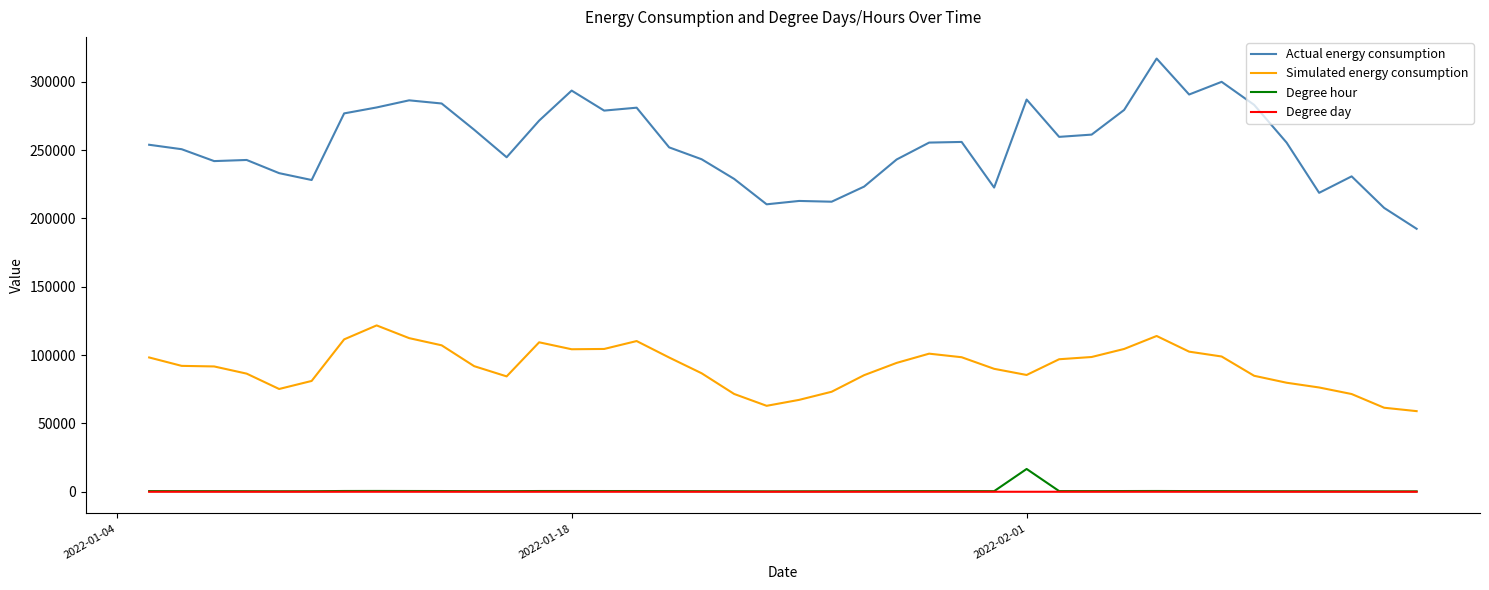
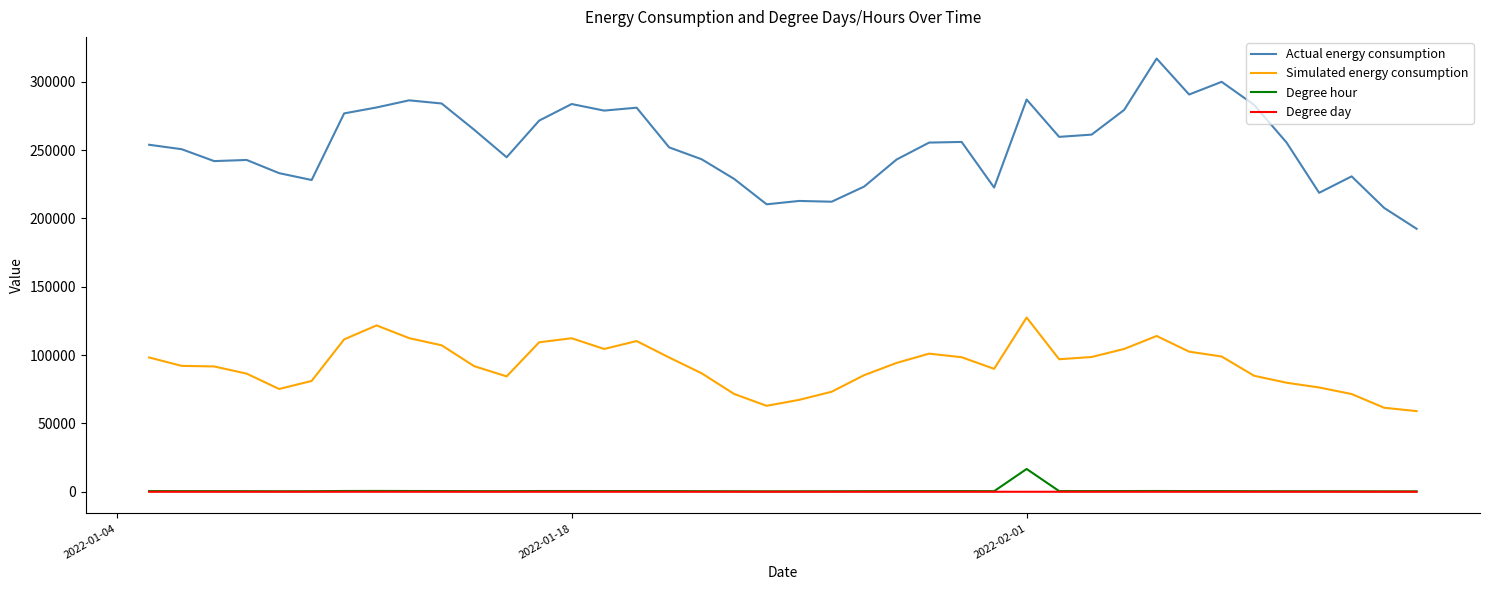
Actual energy consumption, 2022-01-18: 293000 -> 284000
Simulated energy consumption, 2022-01-18: 104000 -> 112000
Simulated energy consumption, 2022-02-01: 85000 -> 127000
